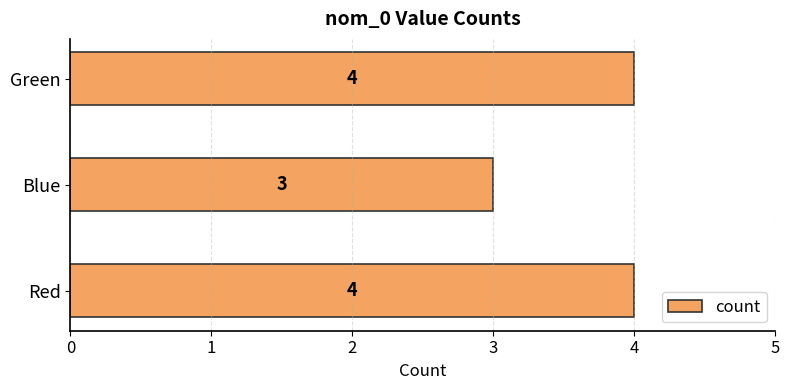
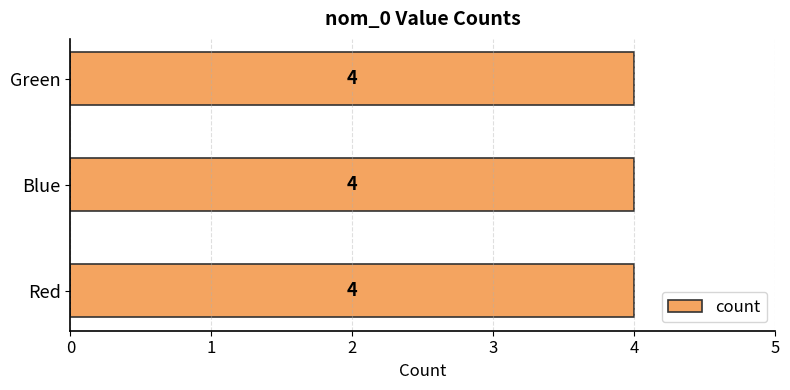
Blue: 3 -> 4
